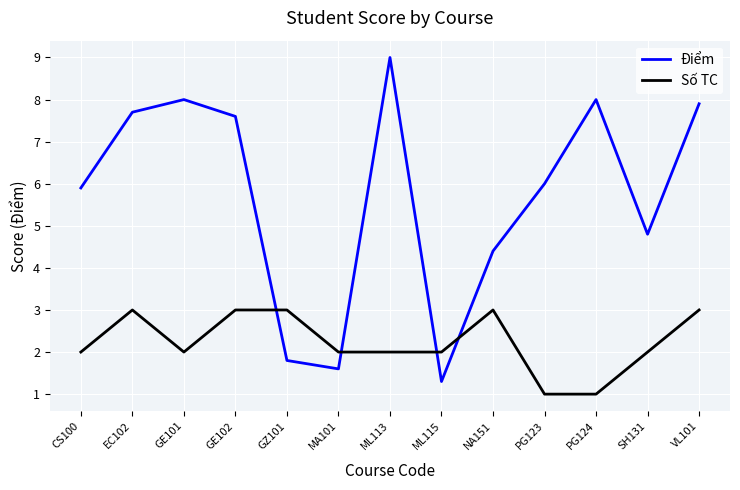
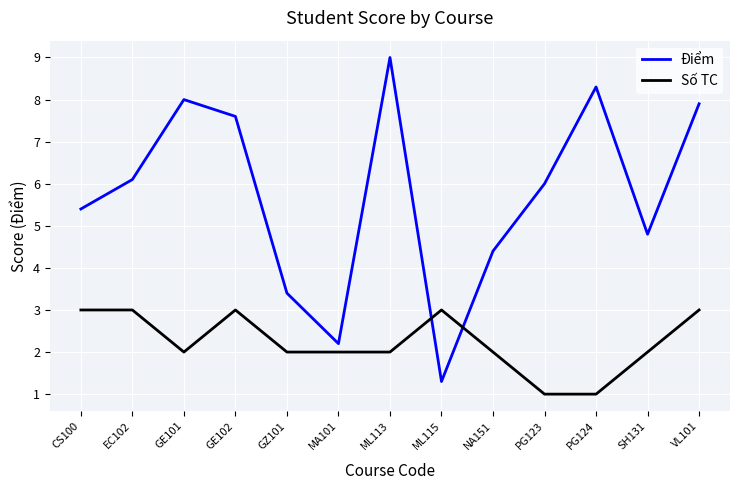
Điểm, CS100: 5.9 -> 5.4
Số TC, CS100: 2 -> 3
Điểm, EC102: 7.7 -> 6.1
Điểm, GZ101: 1.8 -> 3.4
Số TC, GZ101: 3 -> 2
Điểm, MA101: 1.6 -> 2.2
Số TC, ML115: 2 -> 3
Số TC, NA151: 3 -> 2
Điểm, PG124: 8.0 -> 8.3
